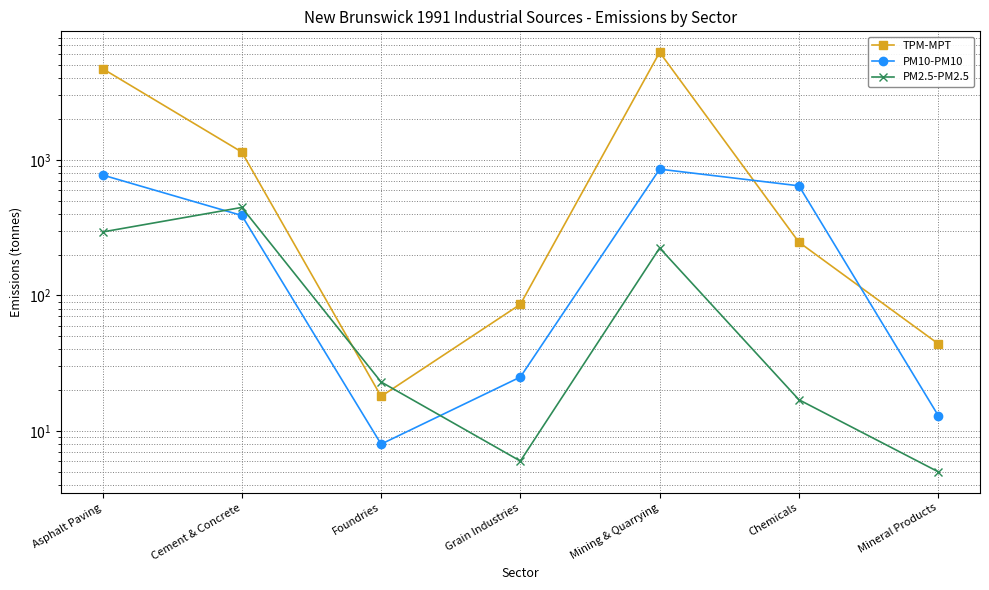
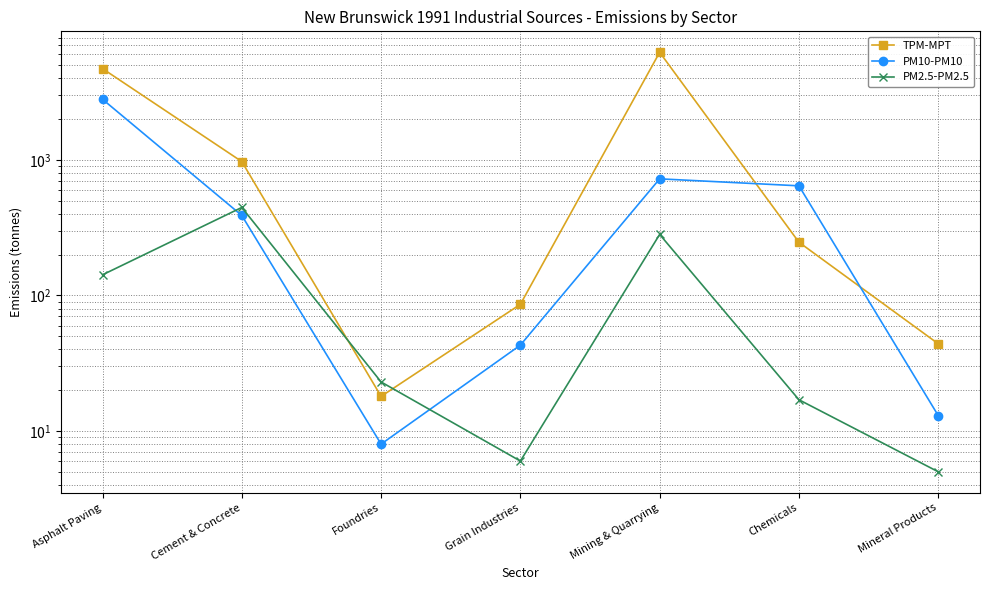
PM10-PM10, Asphalt Paving: 800 -> 2800
PM2.5-PM2.5, Asphalt Paving: 290 -> 140
TPM-MPT, Cement & Concrete: 1100 -> 1000
PM10-PM10, Grain Industries: 25 -> 43
PM10-PM10, Mining & Quarrying: 900 -> 700
PM2.5-PM2.5, Mining & Quarrying: 220 -> 280
